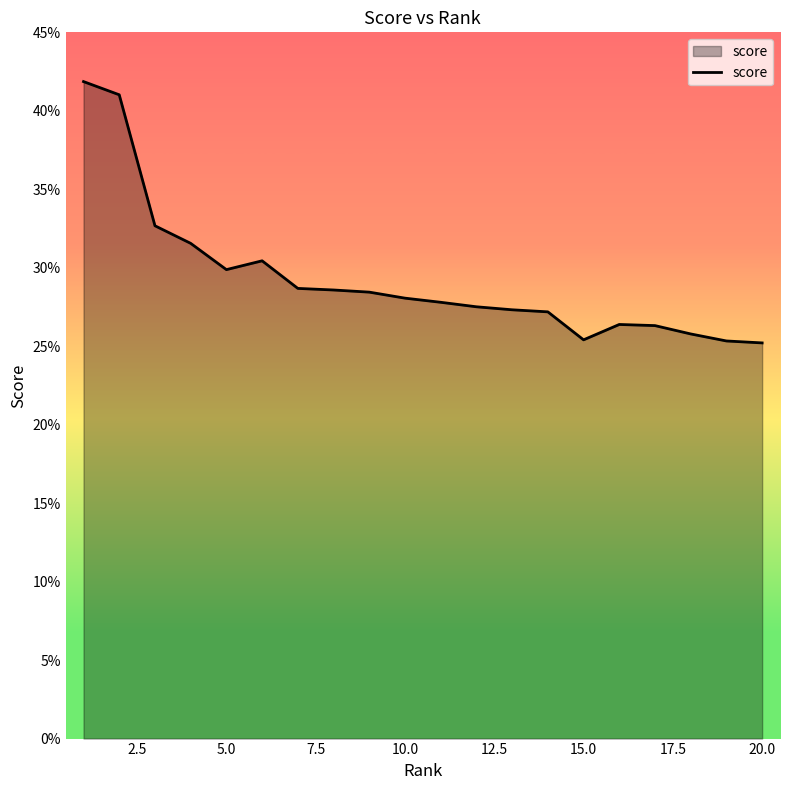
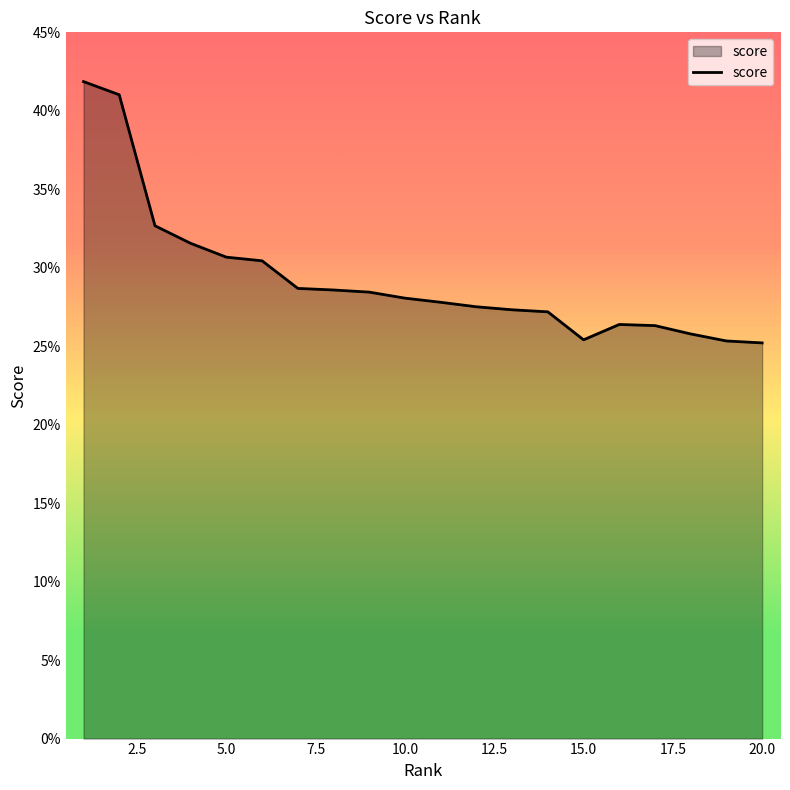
5.0: 29.9% -> 30.7%
